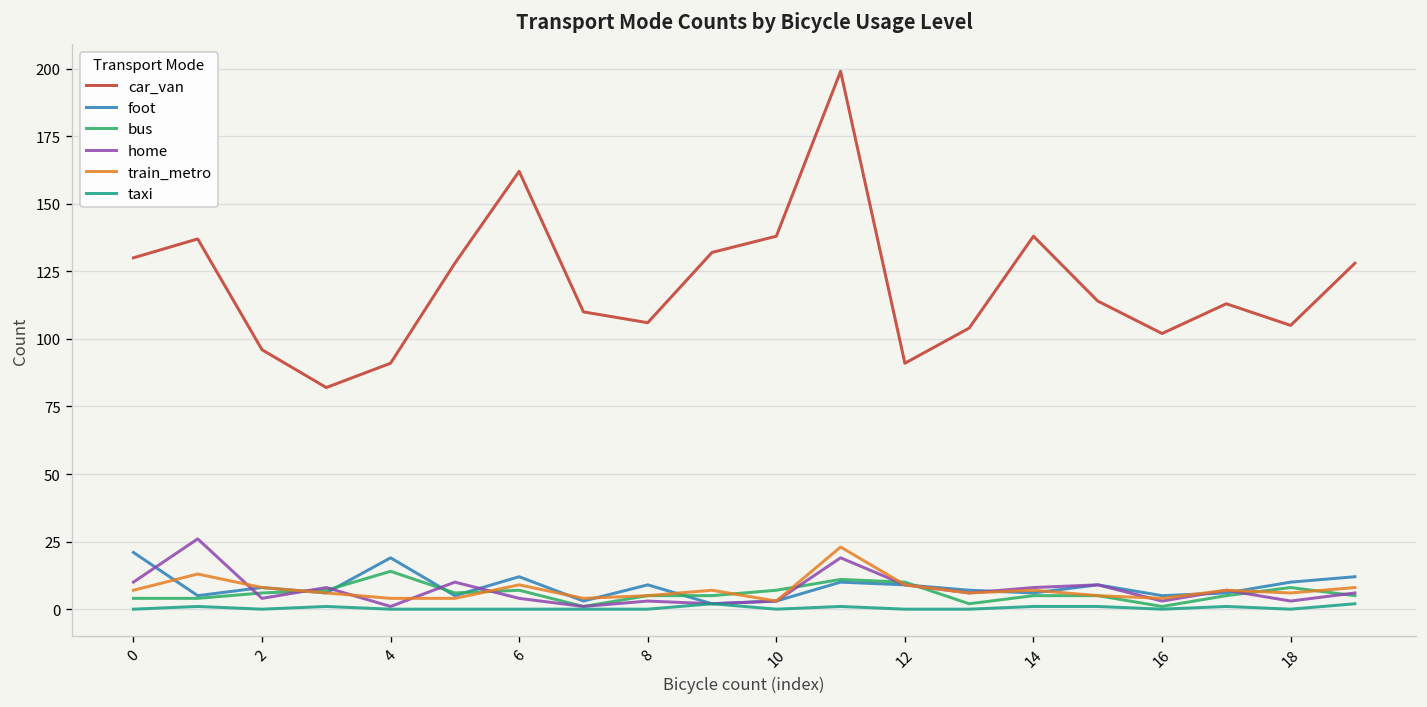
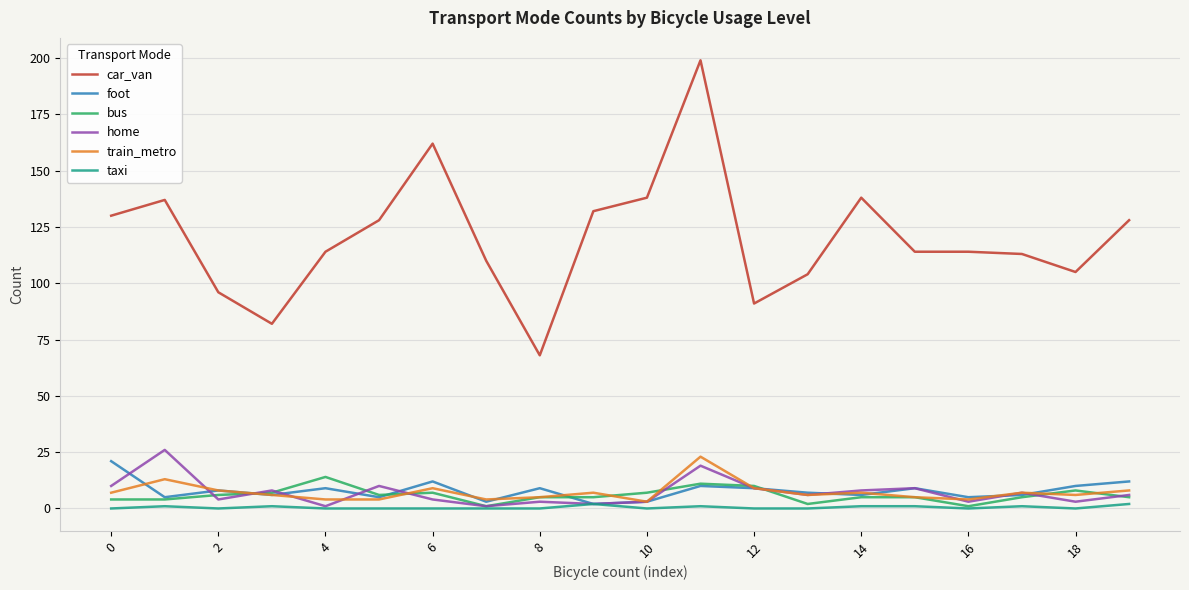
car_van, 4: 91 -> 114
foot, 4: 19 -> 9
car_van, 8: 106 -> 68
car_van, 16: 102 -> 114
